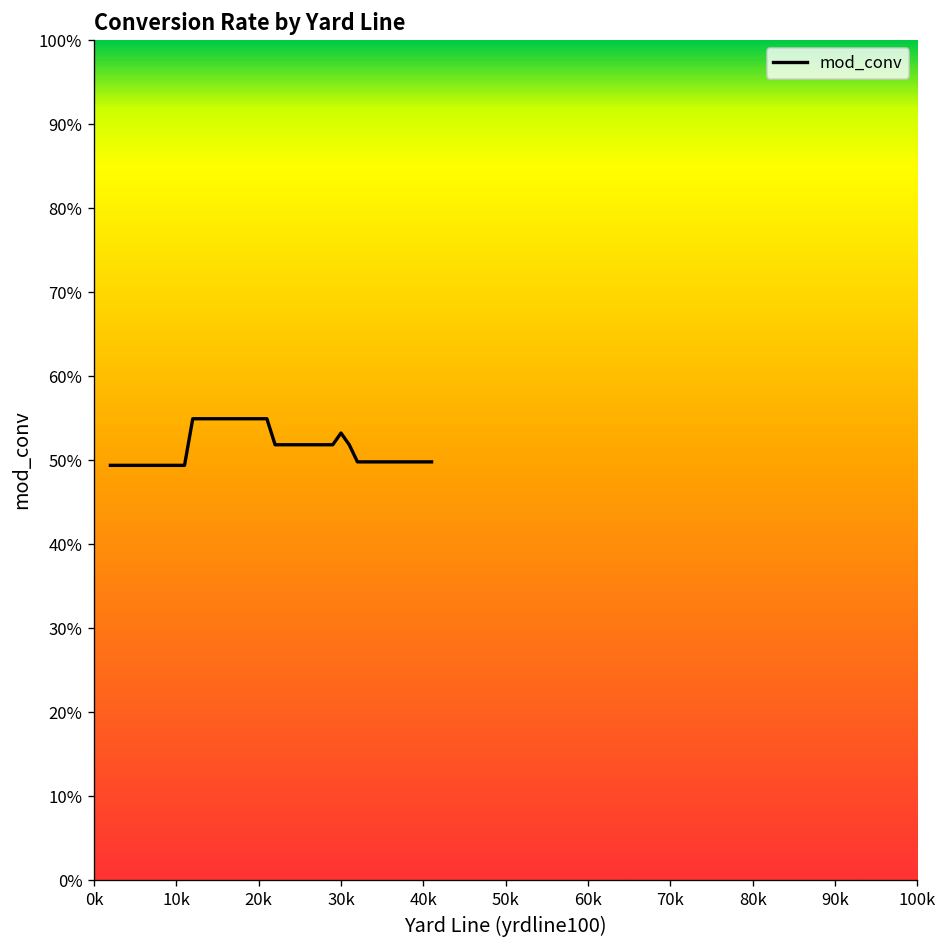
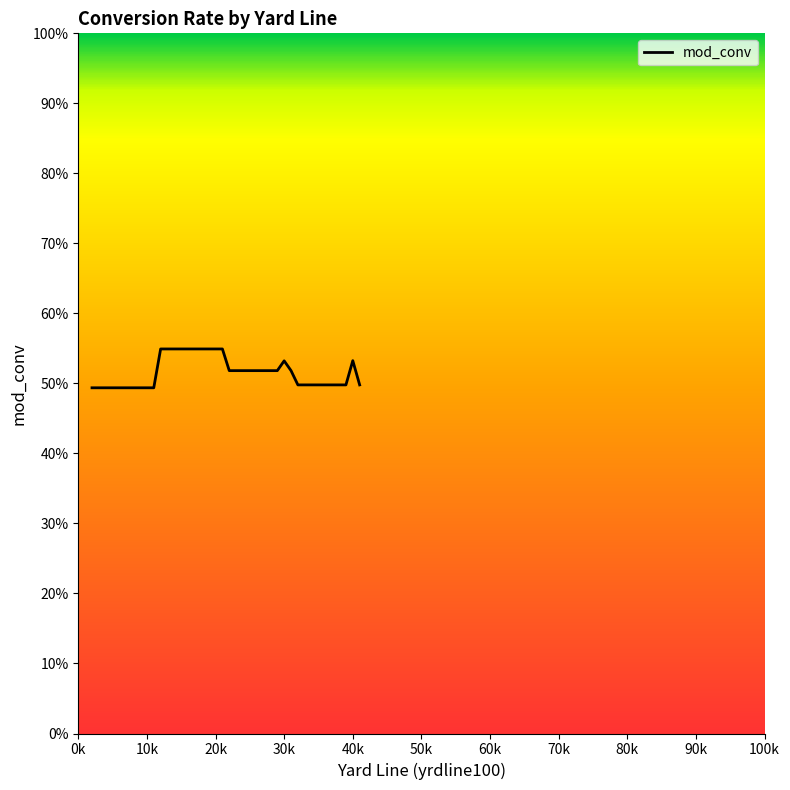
40k: 50% -> 53%
